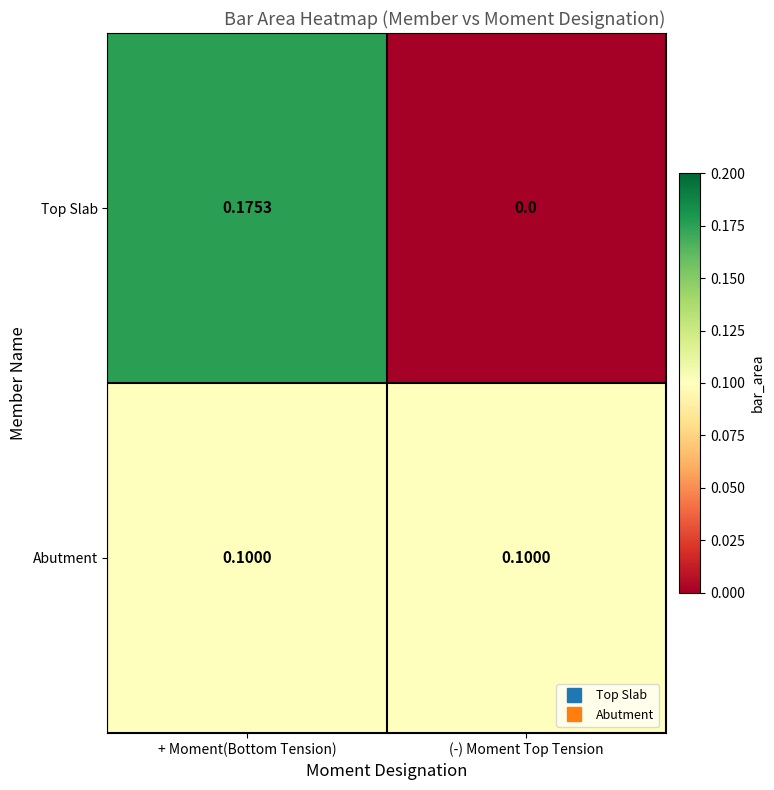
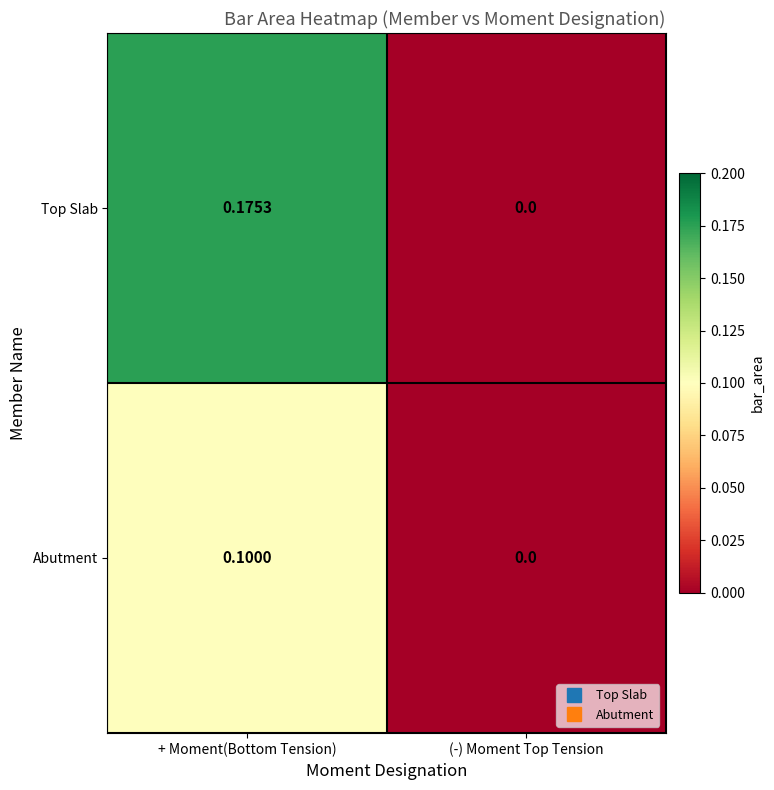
Abutment, (-) Moment Top Tension: 0.1000 -> 0.0
